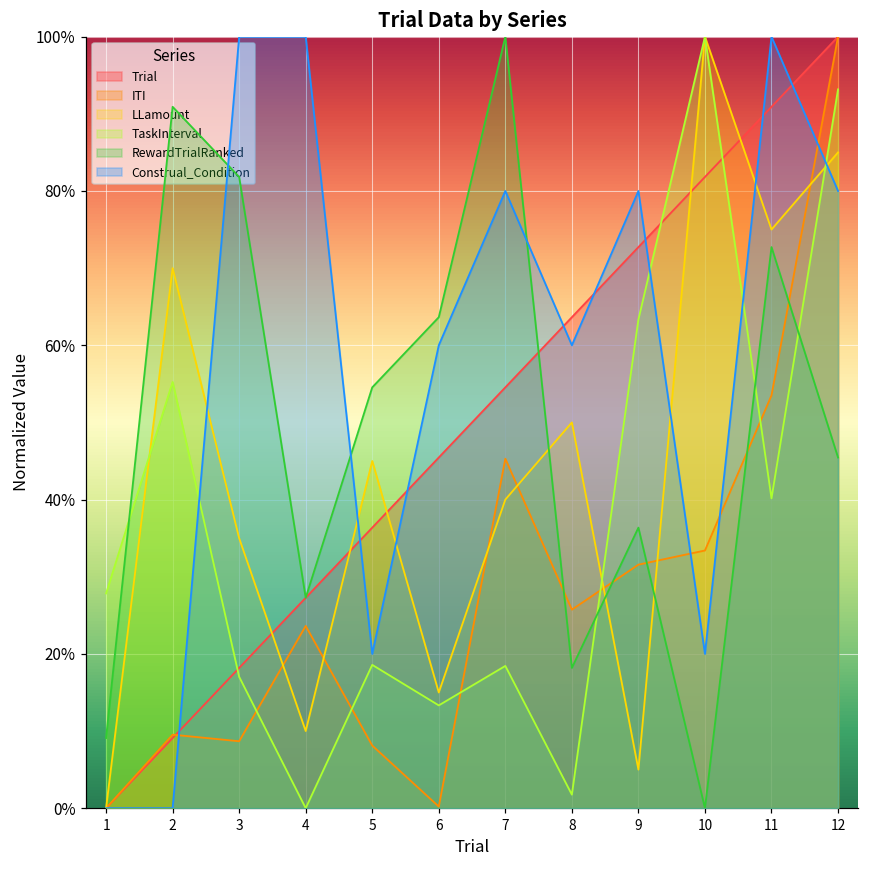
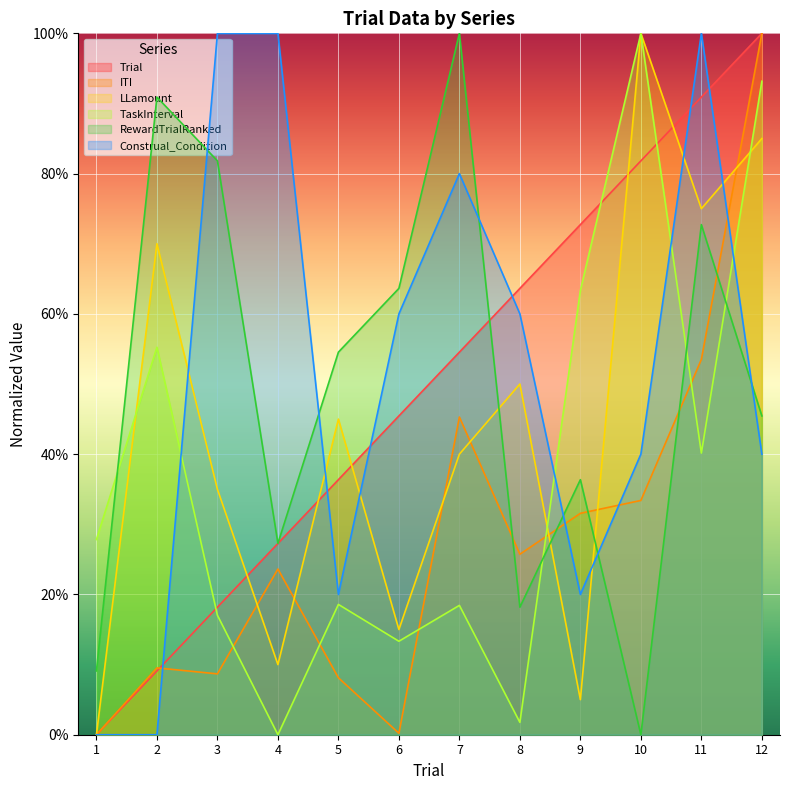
Construal_Condition, 9: 80% -> 20%
Construal_Condition, 10: 20% -> 40%
Construal_Condition, 12: 80% -> 40%
